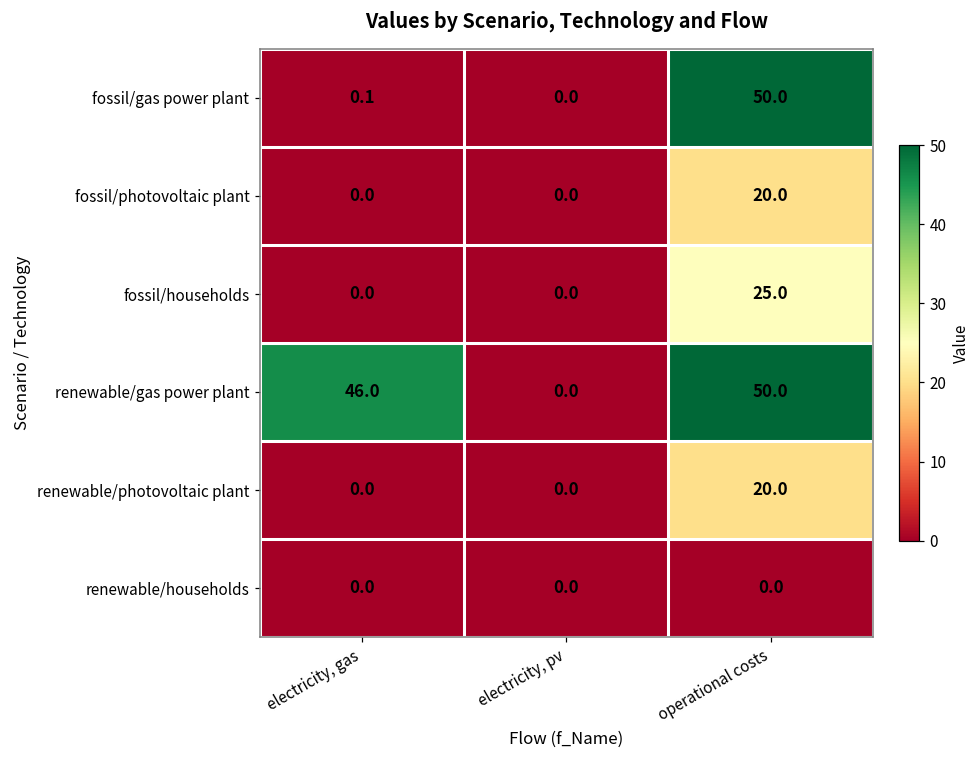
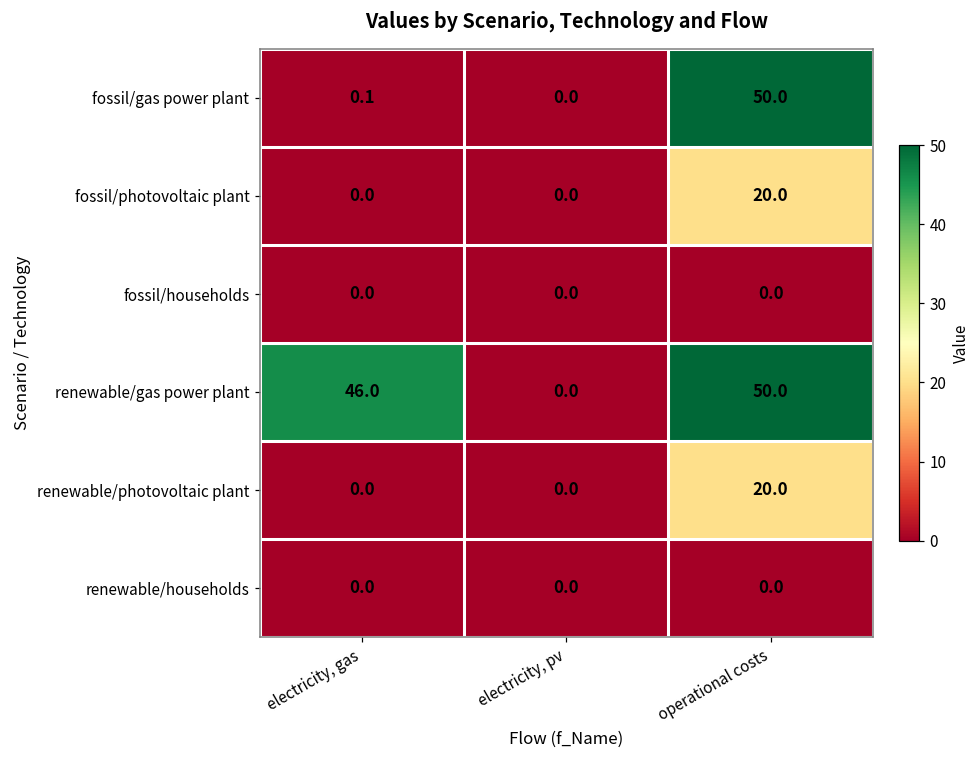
fossil/households, operational costs: 25.0 -> 0.0
